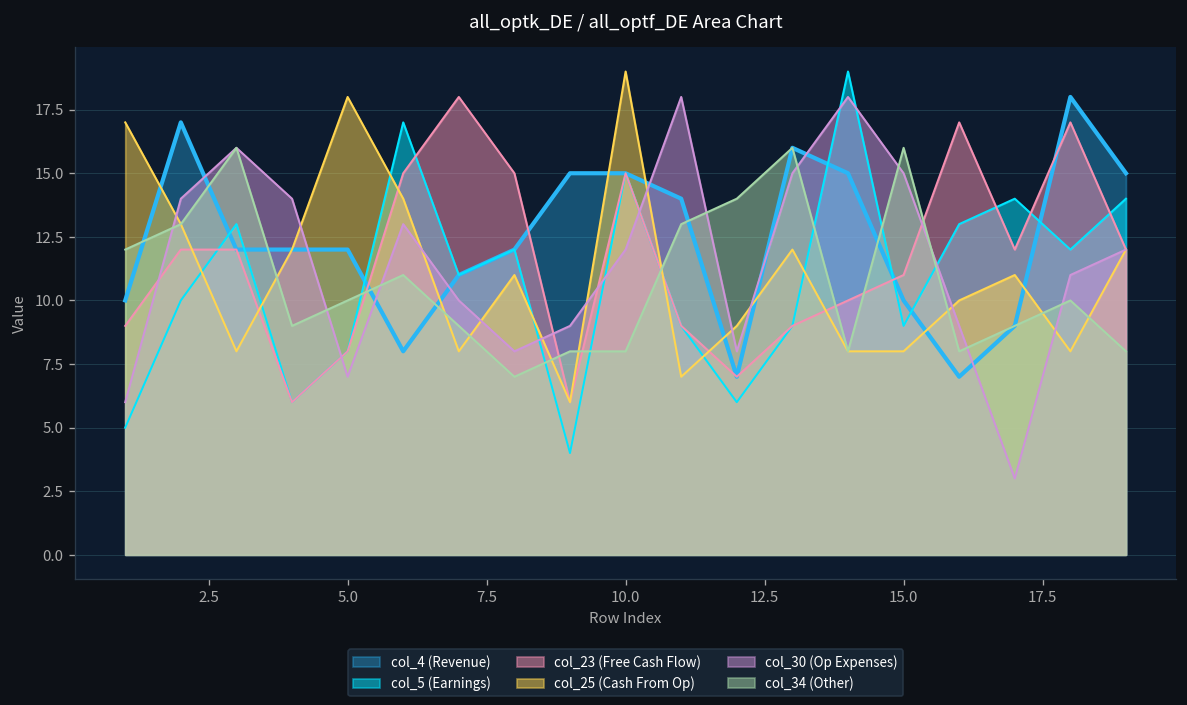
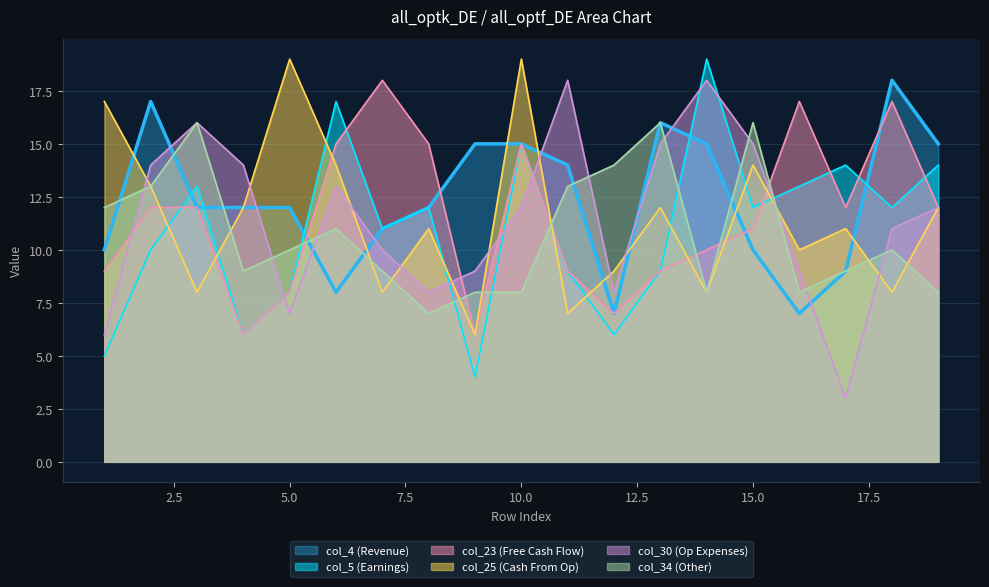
col_25 (Cash From Op), 5.0: 18 -> 19
col_5 (Earnings), 15.0: 9 -> 12
col_25 (Cash From Op), 15.0: 8 -> 14
